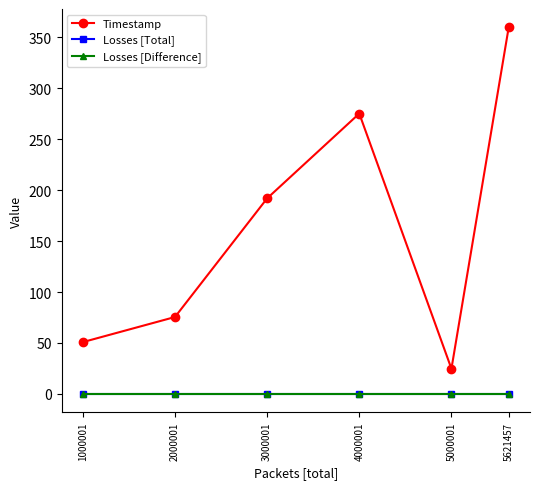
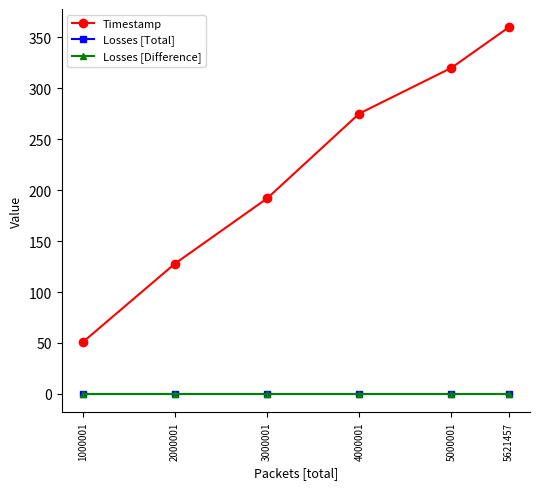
Timestamp, 2000001: 75 -> 128
Timestamp, 5000001: 25 -> 320
